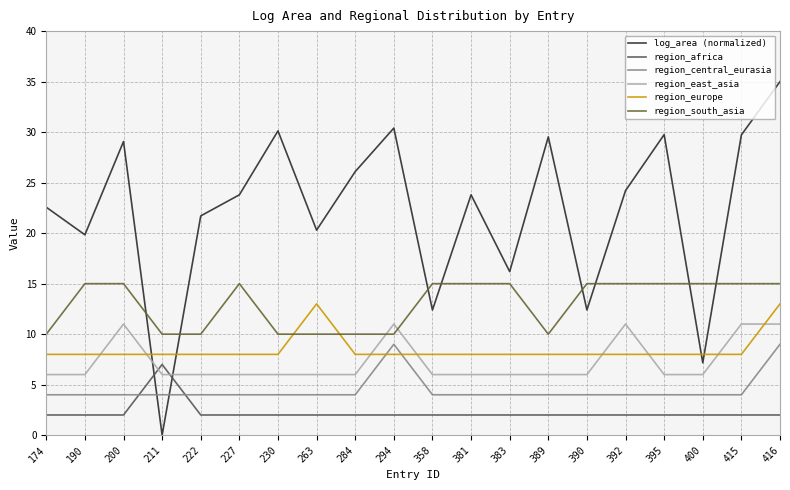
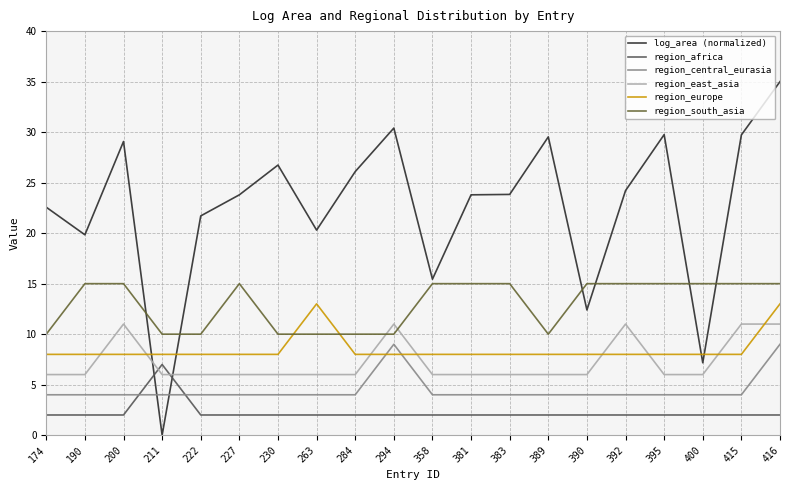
log_area (normalized), 230: 30.1 -> 26.7
log_area (normalized), 358: 12.4 -> 15.4
log_area (normalized), 383: 16.2 -> 23.8
